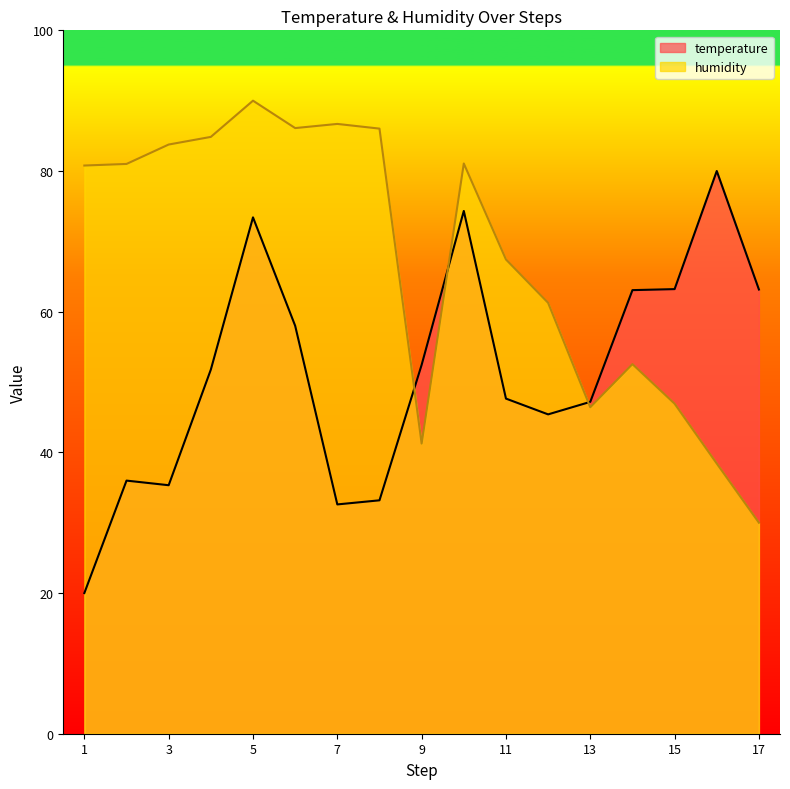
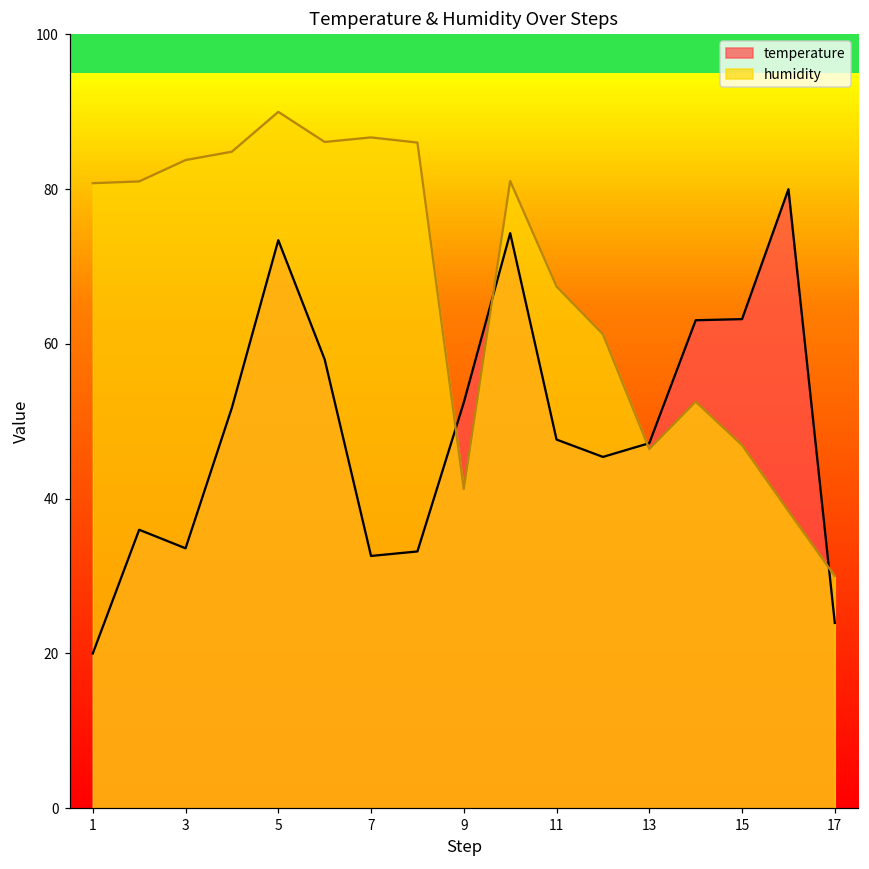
temperature, 3: 35 -> 34
temperature, 17: 63 -> 24
